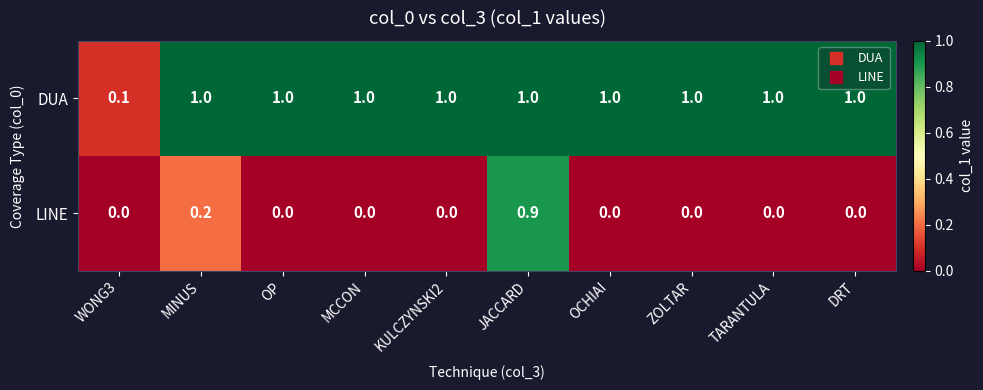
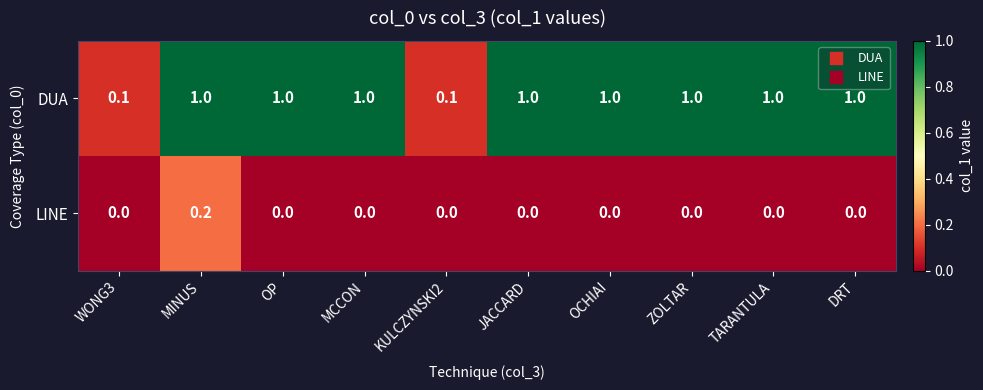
DUA, KULCZYNSKI2: 1.0 -> 0.1
LINE, JACCARD: 0.9 -> 0.0
